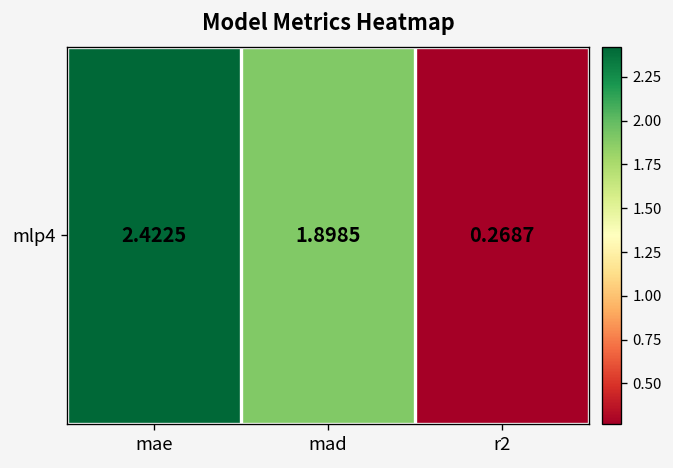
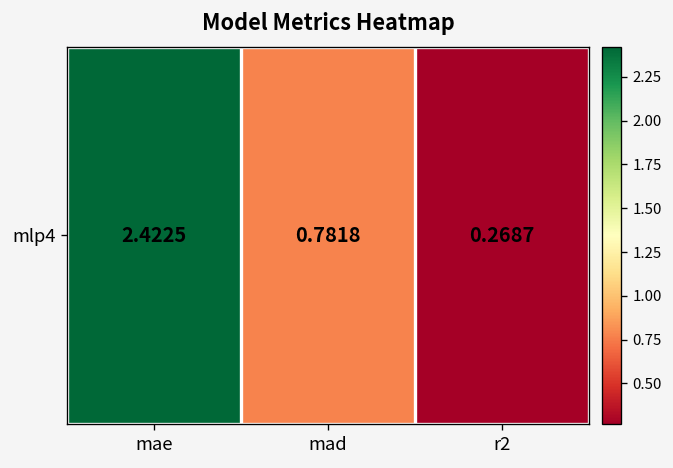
mlp4, mad: 1.8985 -> 0.7818
